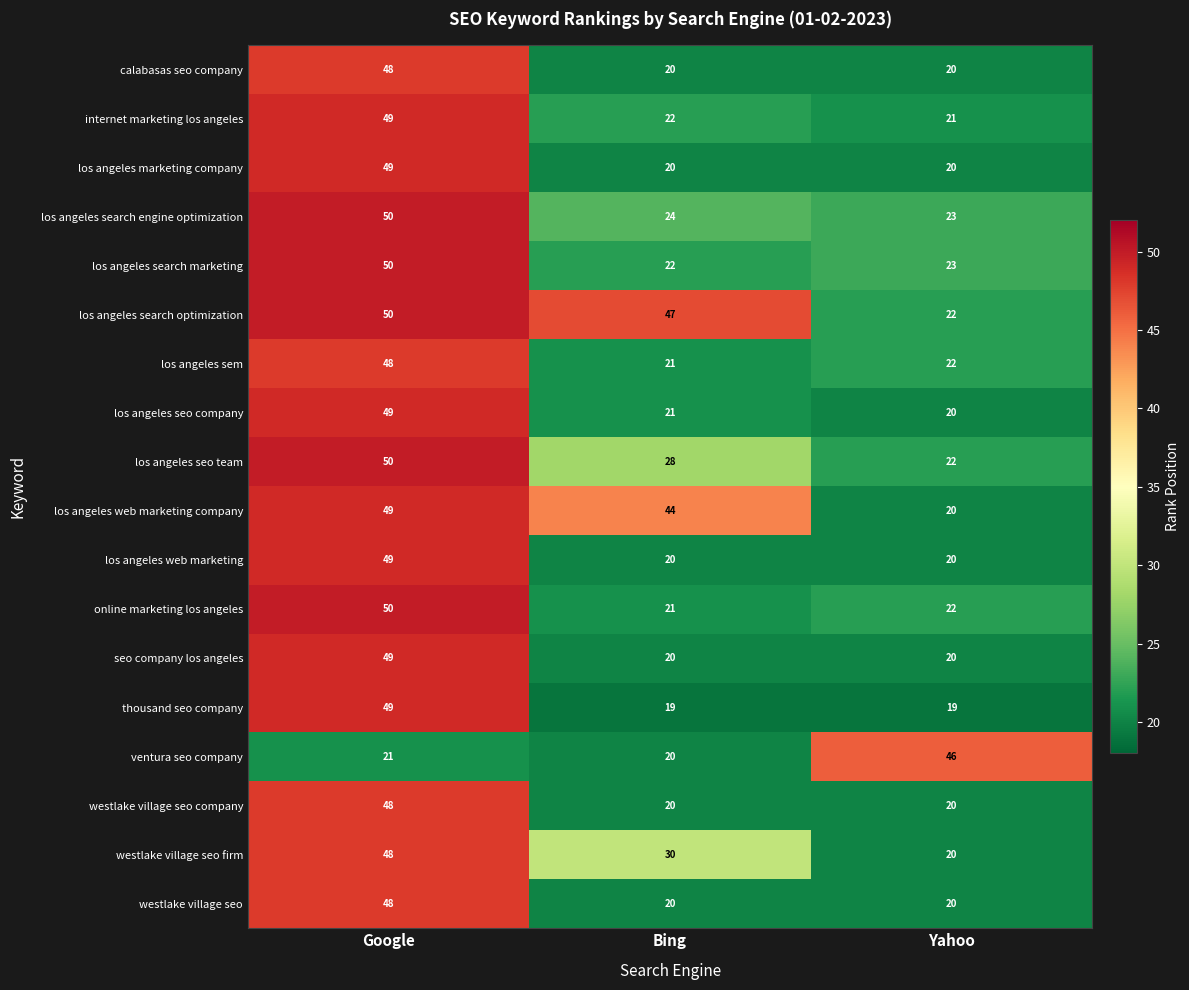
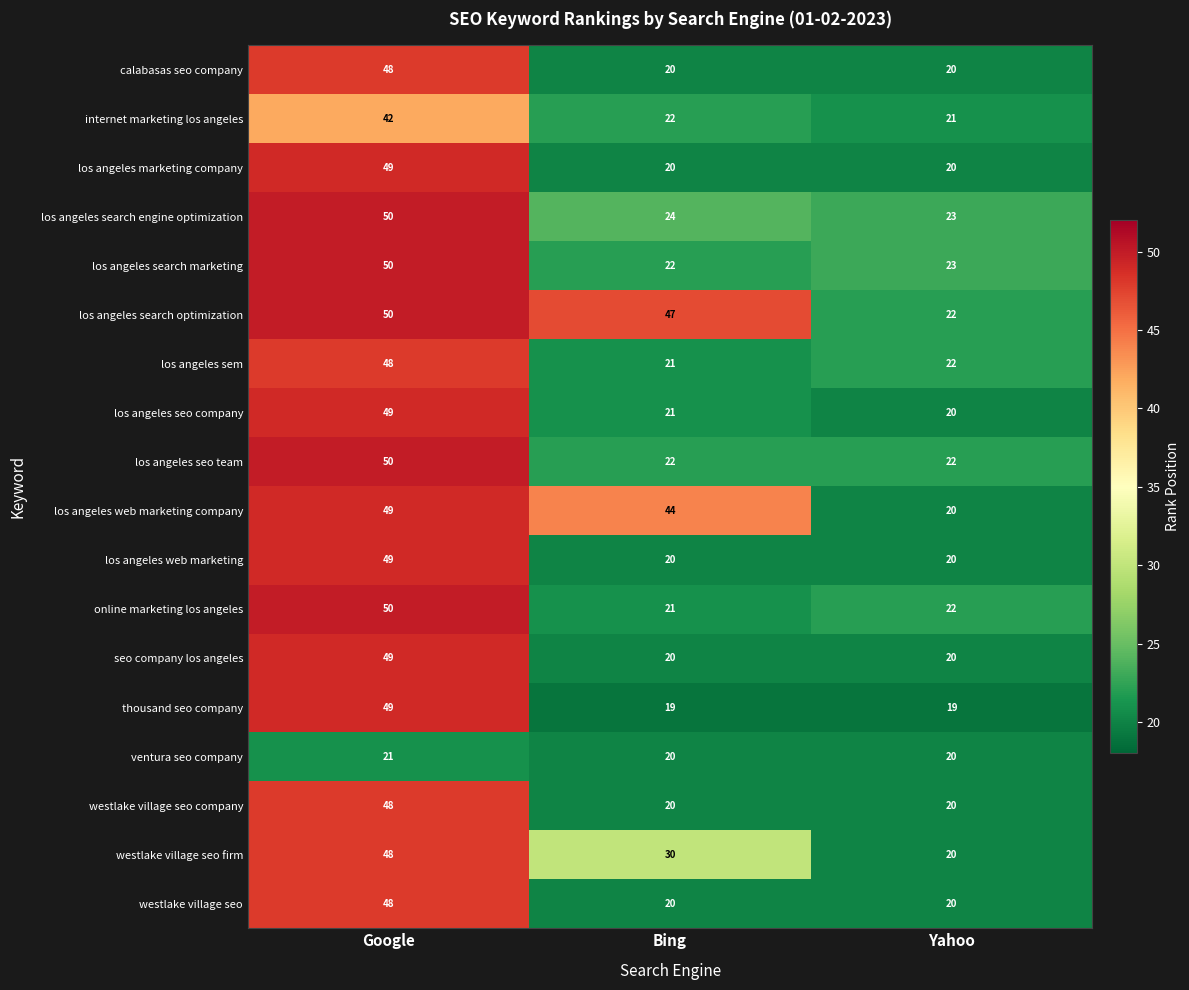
internet marketing los angeles, Google: 49 -> 42
los angeles seo team, Bing: 28 -> 22
ventura seo company, Yahoo: 46 -> 20
